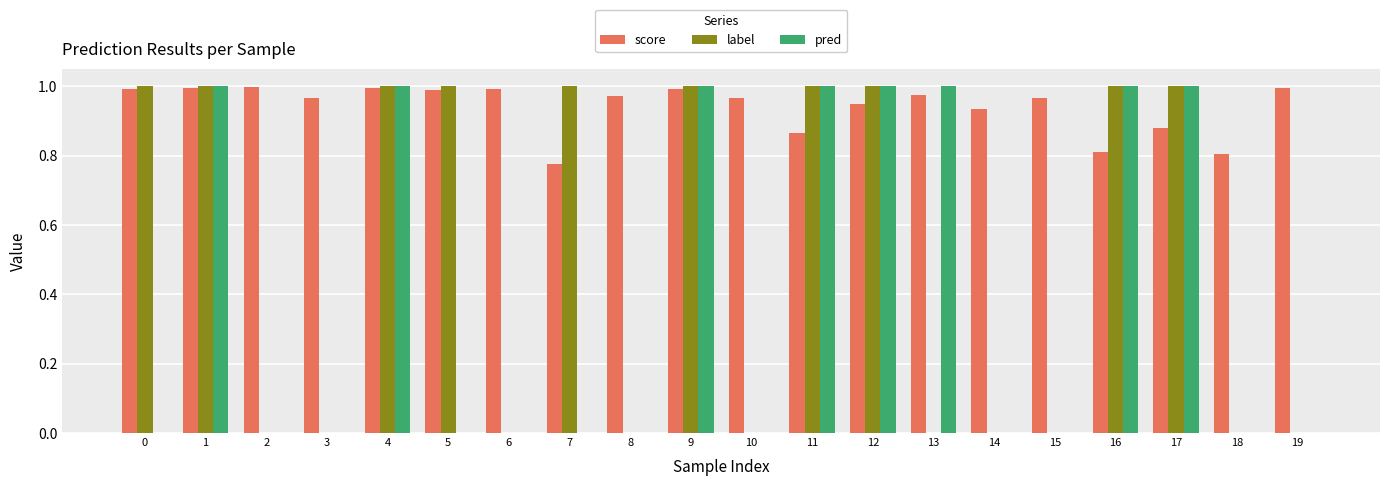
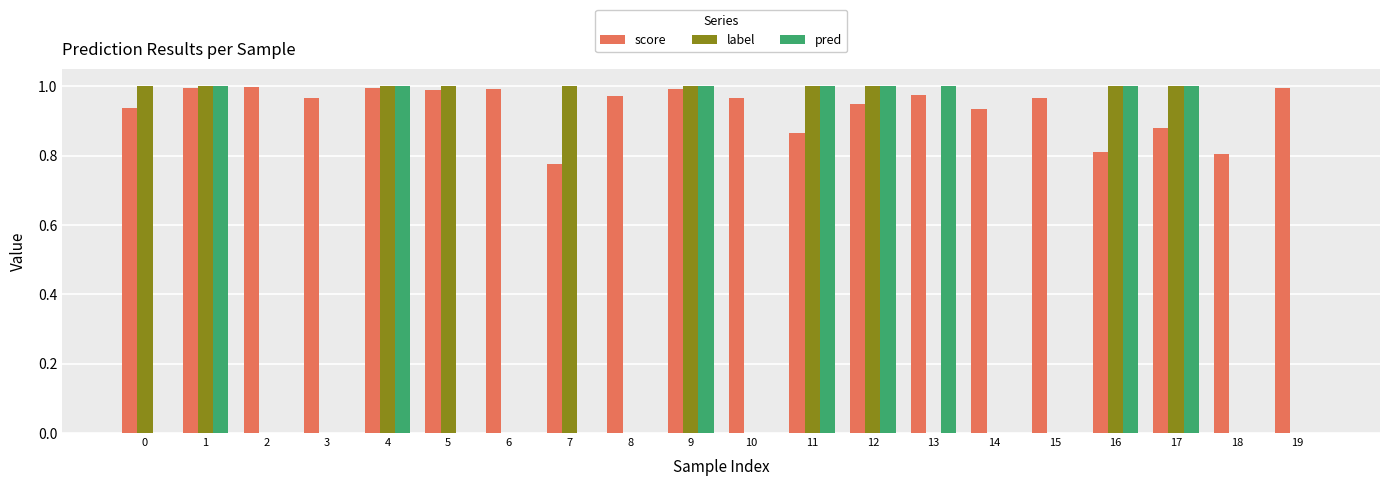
score, 0: 0.99 -> 0.94
